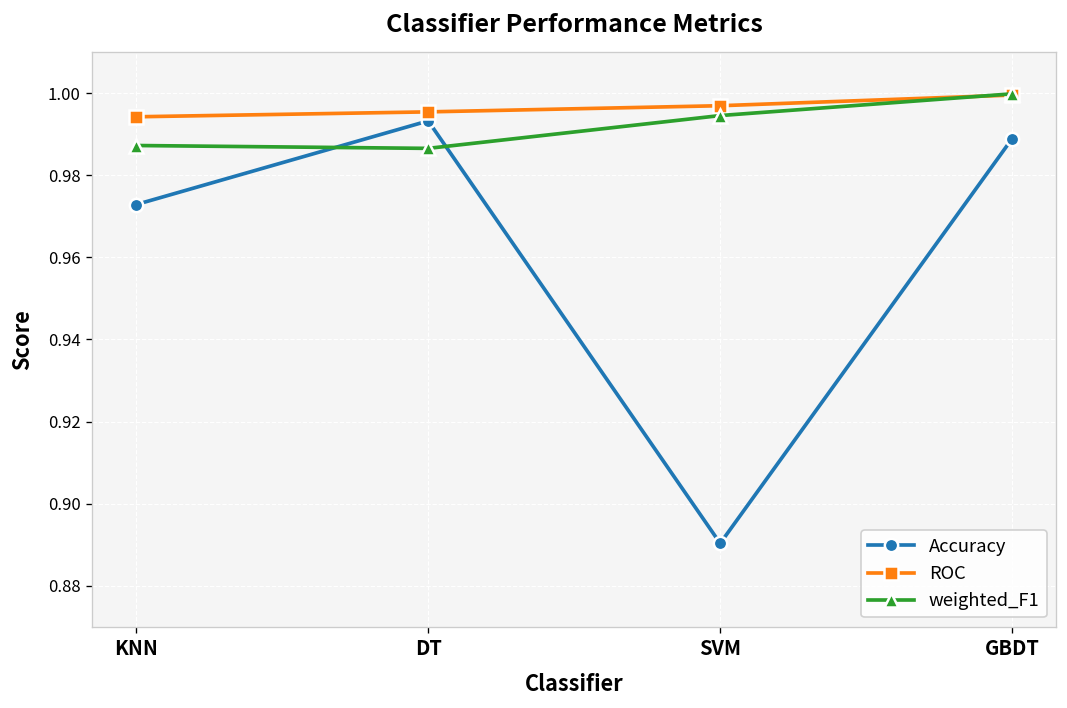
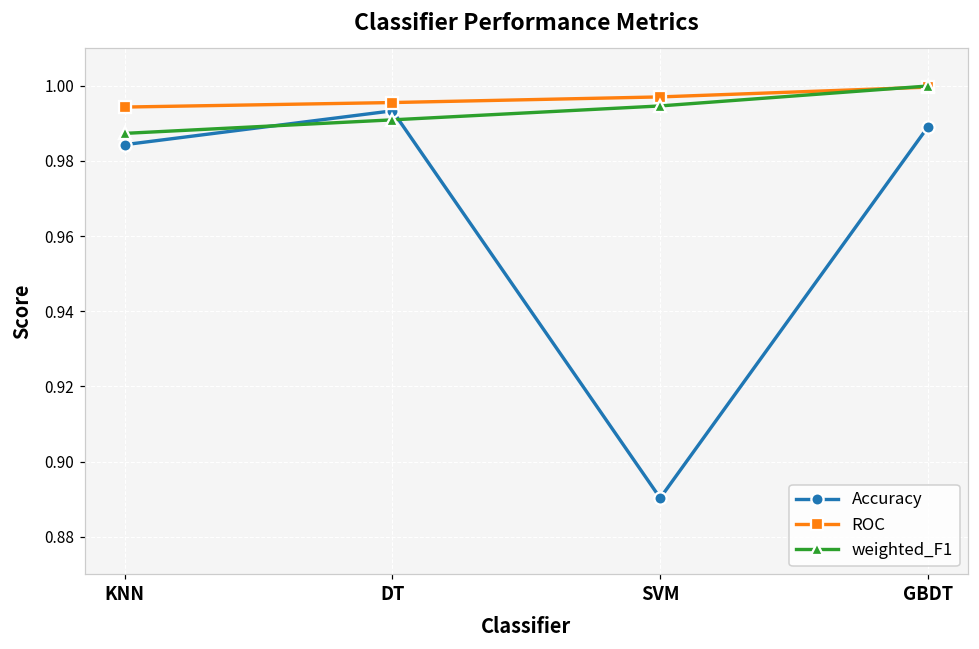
Accuracy, KNN: 0.973 -> 0.984
weighted_F1, DT: 0.987 -> 0.991
